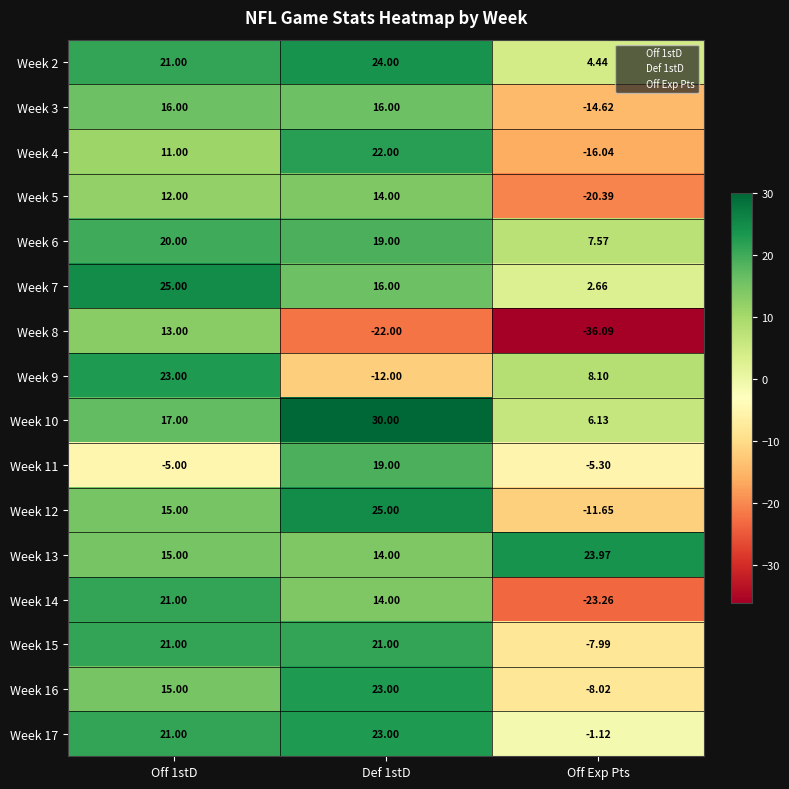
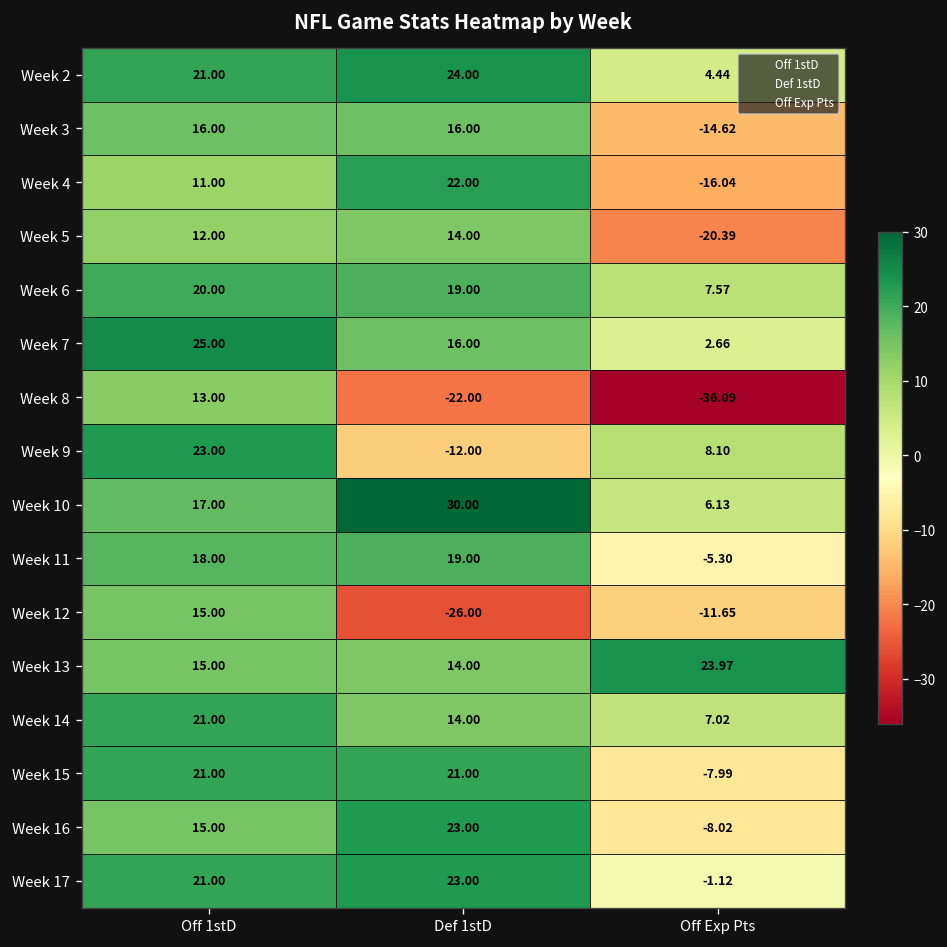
Week 11, Off 1stD: -5.00 -> 18.00
Week 12, Def 1stD: 25.00 -> -26.00
Week 14, Off Exp Pts: -23.26 -> 7.02
